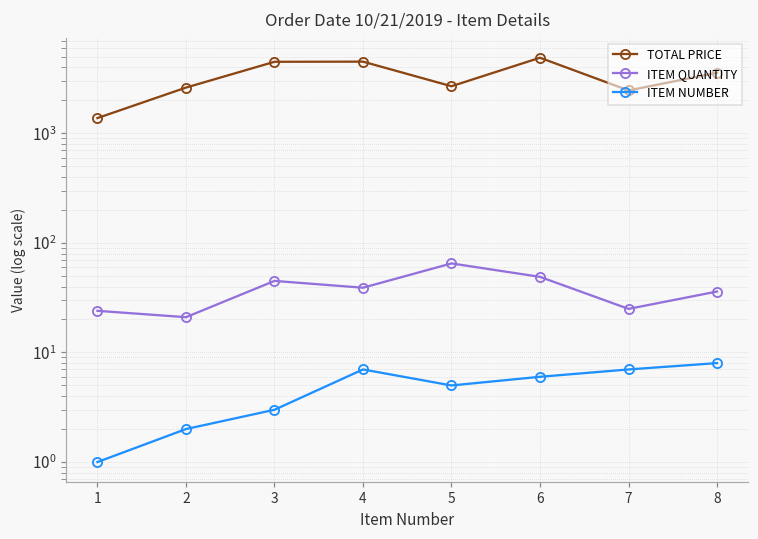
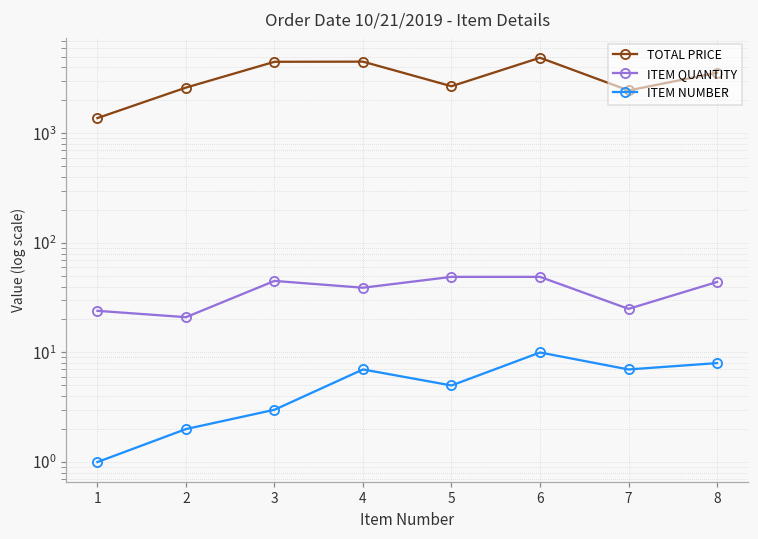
ITEM QUANTITY, 5: 70 -> 50
ITEM NUMBER, 6: 6 -> 10
ITEM QUANTITY, 8: 36 -> 40
